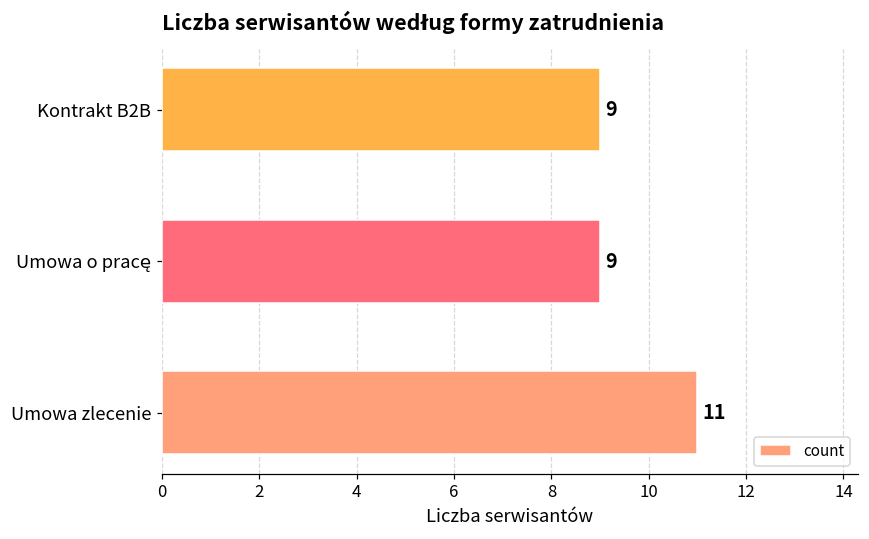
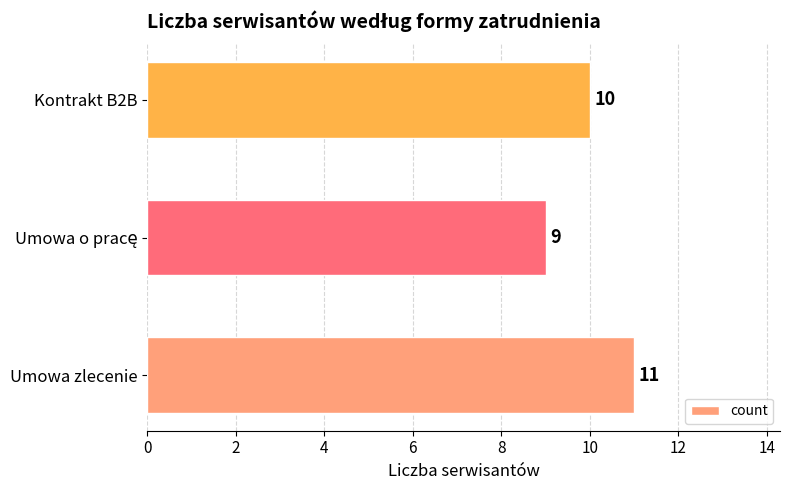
Kontrakt B2B: 9 -> 10
